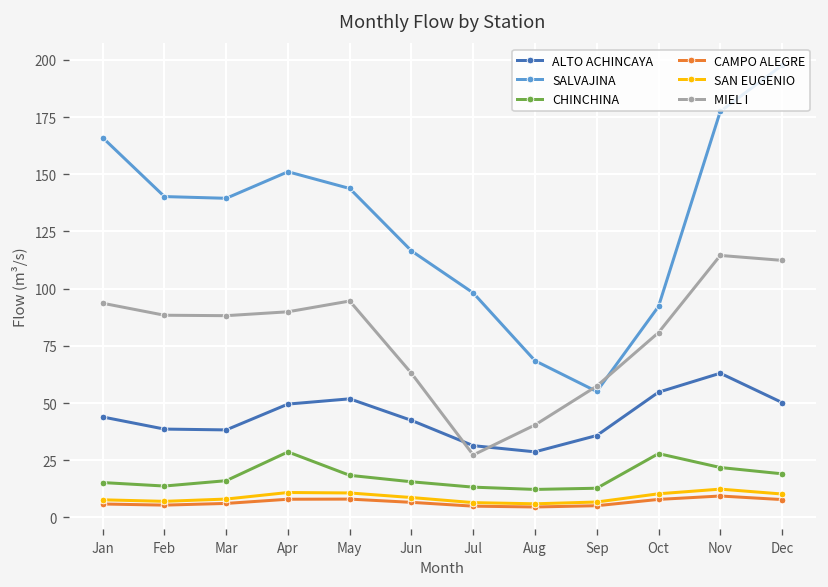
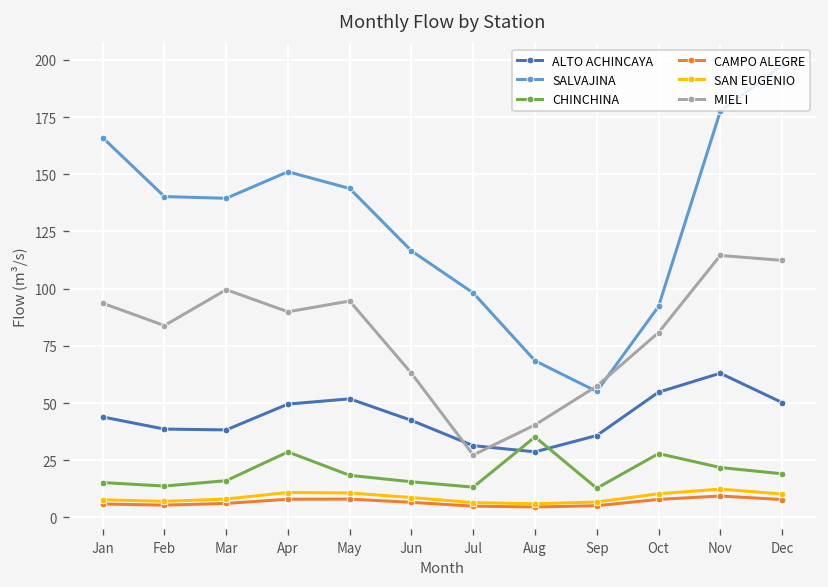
MIEL I, Feb: 88 -> 84
MIEL I, Mar: 88 -> 100
CHINCHINA, Aug: 12 -> 35
